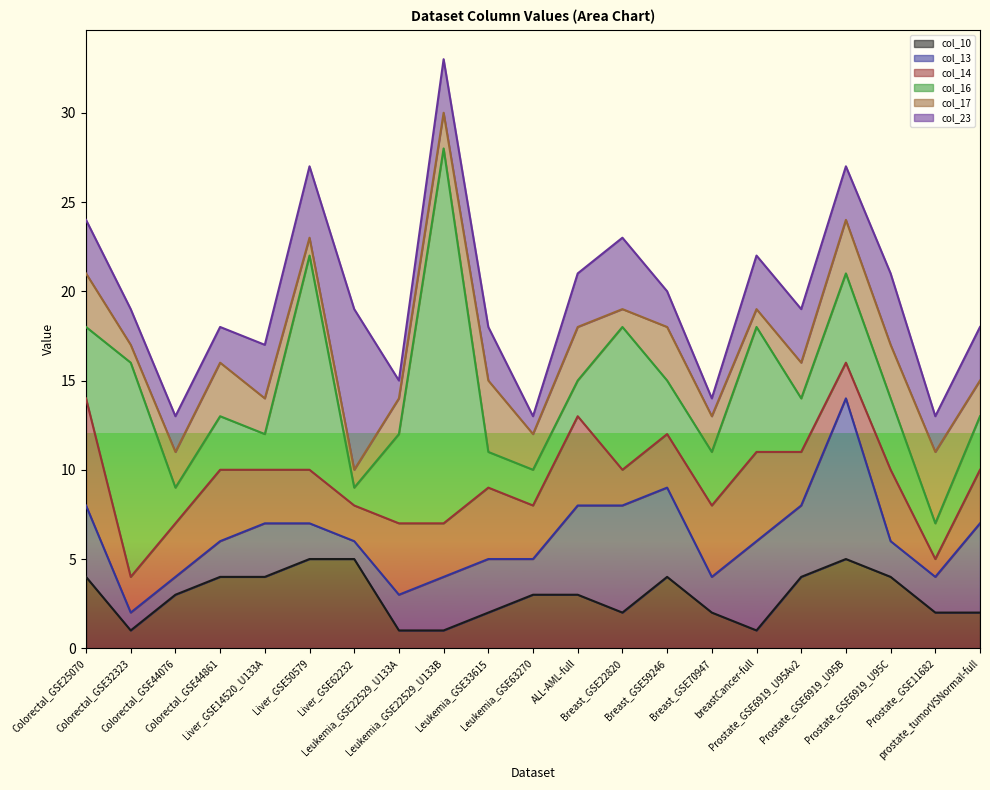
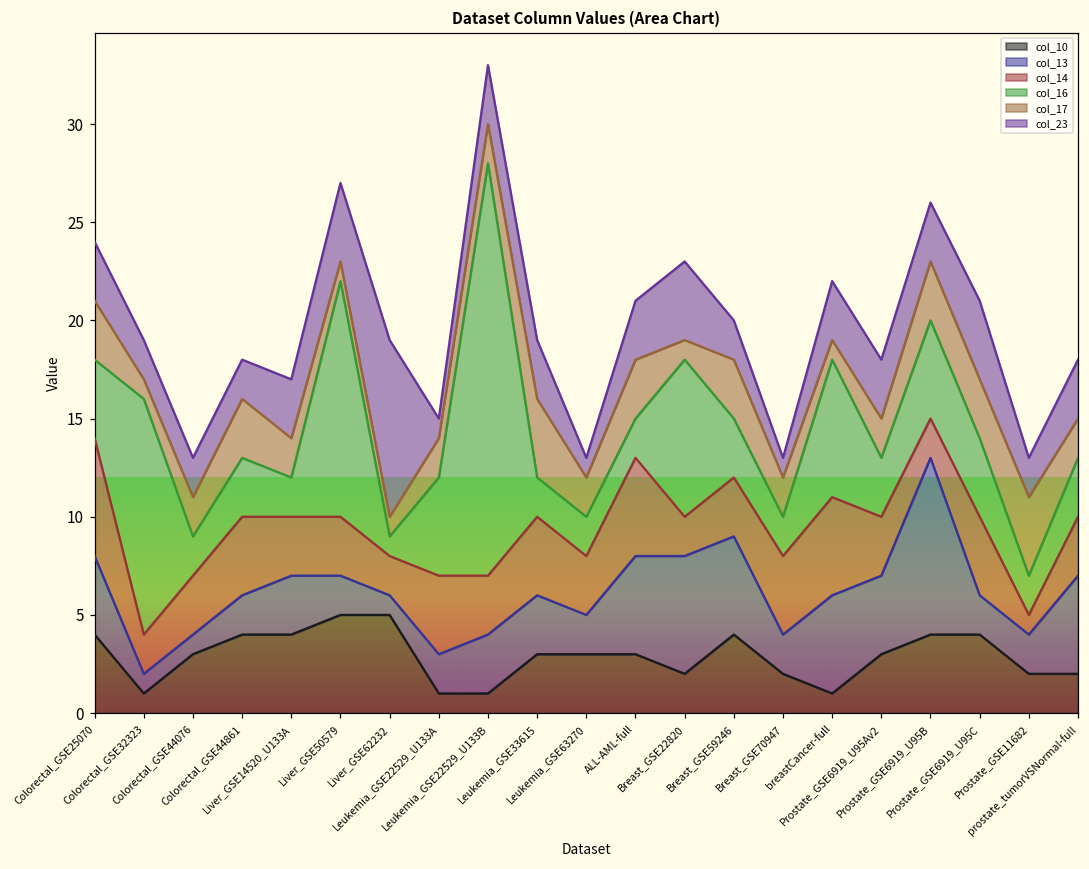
col_10, Leukemia_GSE33615: 2 -> 3
col_16, Breast_GSE70947: 3 -> 2
col_10, Prostate_GSE6919_U95Av2: 4 -> 3
col_10, Prostate_GSE6919_U95B: 5 -> 4
